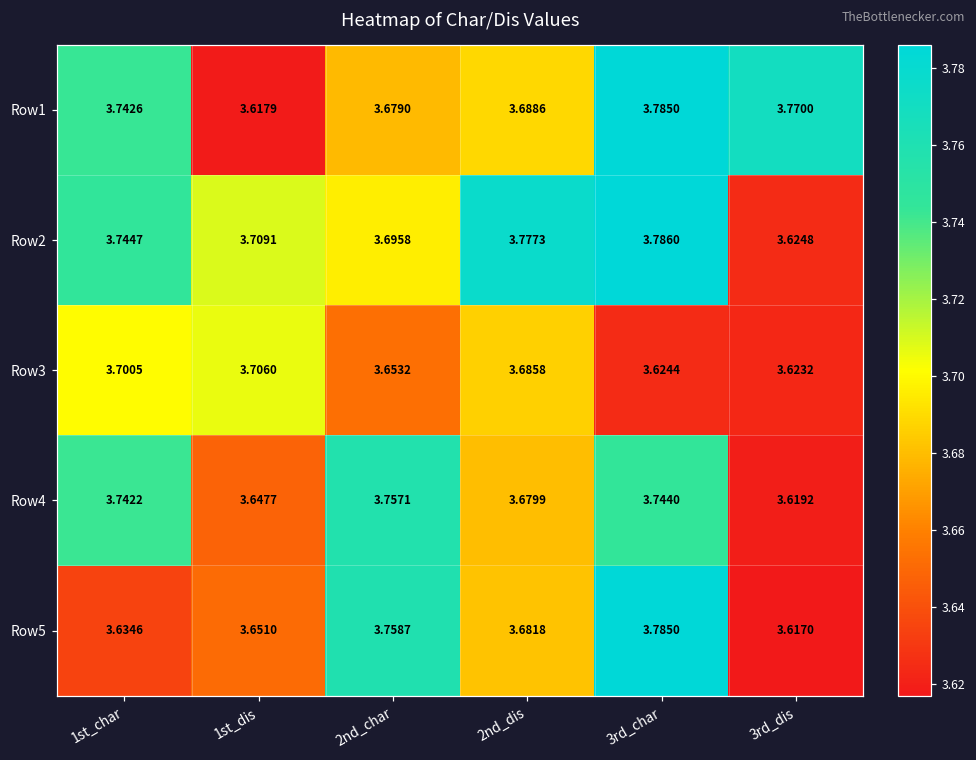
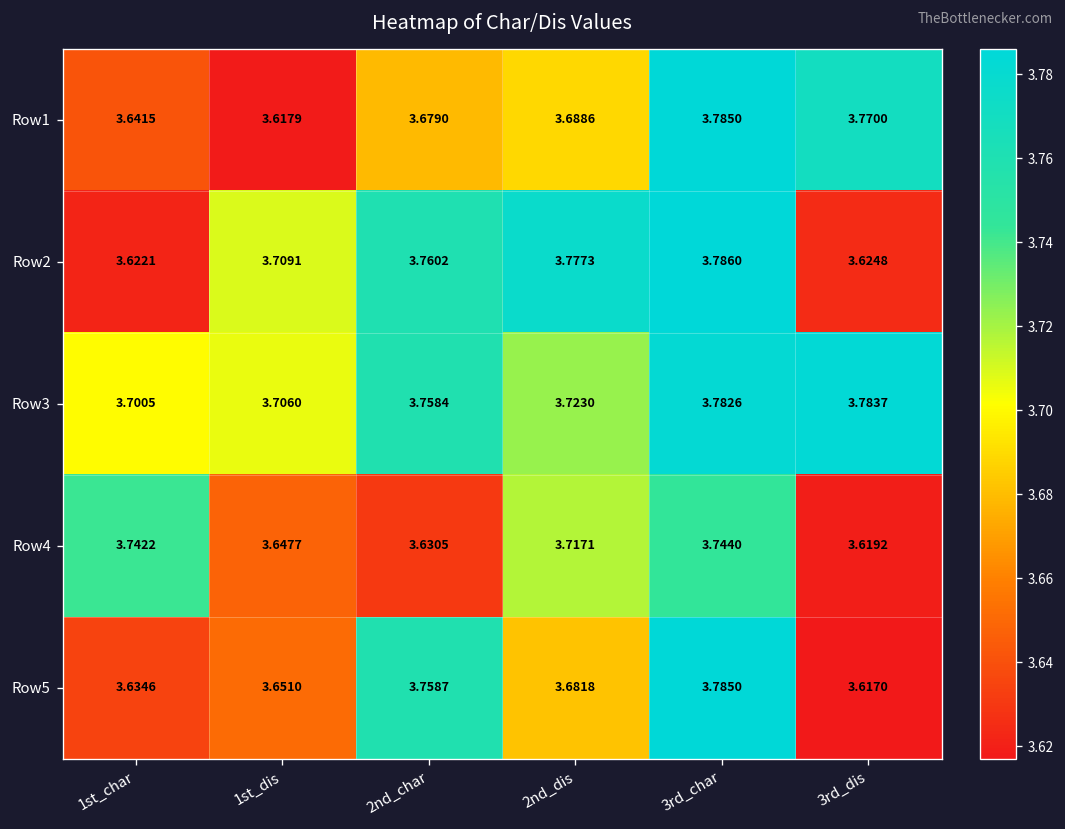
Row1, 1st_char: 3.7426 -> 3.6415
Row2, 1st_char: 3.7447 -> 3.6221
Row2, 2nd_char: 3.6958 -> 3.7602
Row3, 2nd_char: 3.6532 -> 3.7584
Row3, 2nd_dis: 3.6858 -> 3.7230
Row3, 3rd_char: 3.6244 -> 3.7826
Row3, 3rd_dis: 3.6232 -> 3.7837
Row4, 2nd_char: 3.7571 -> 3.6305
Row4, 2nd_dis: 3.6799 -> 3.7171
